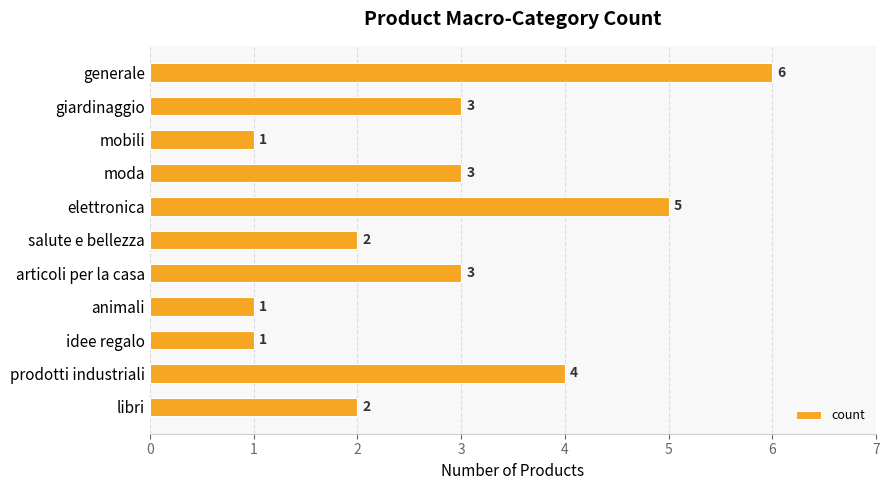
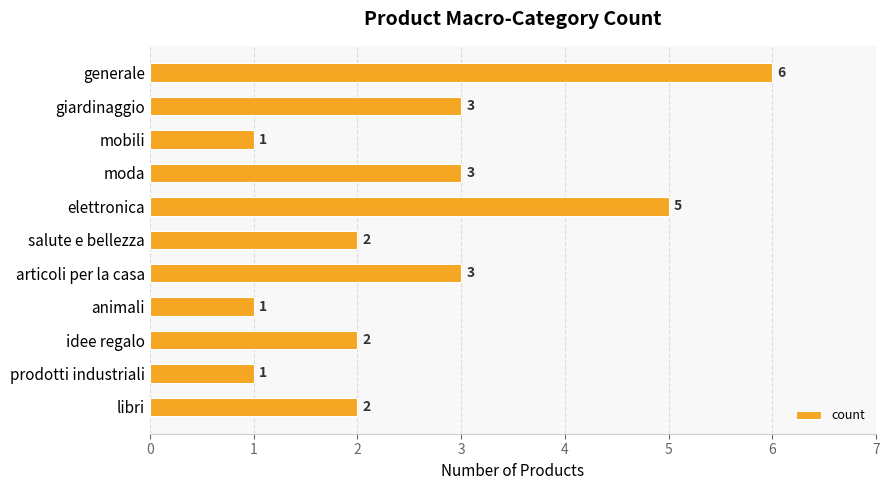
idee regalo: 1 -> 2
prodotti industriali: 4 -> 1
